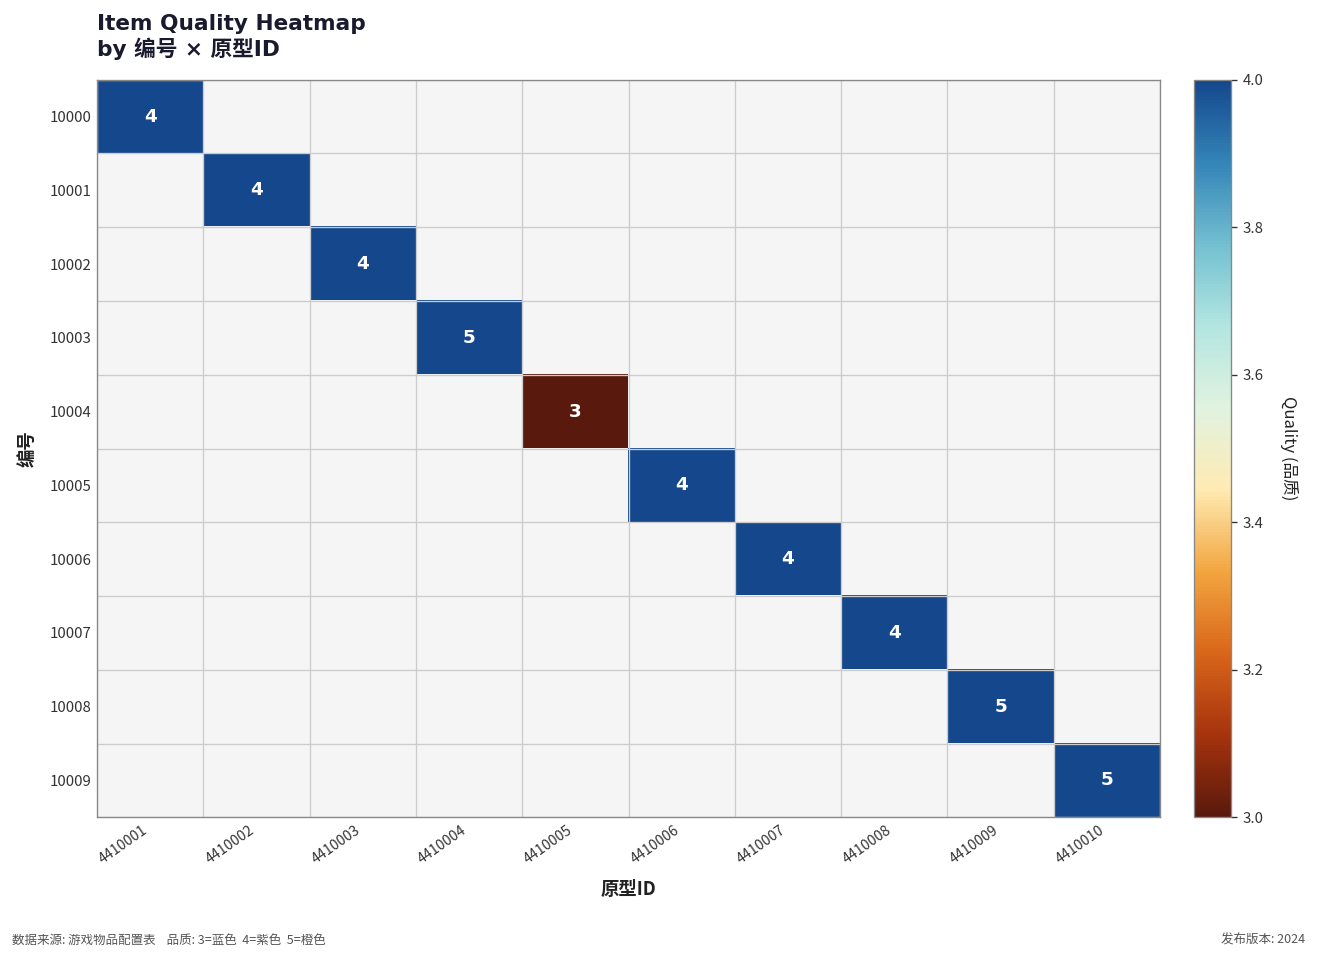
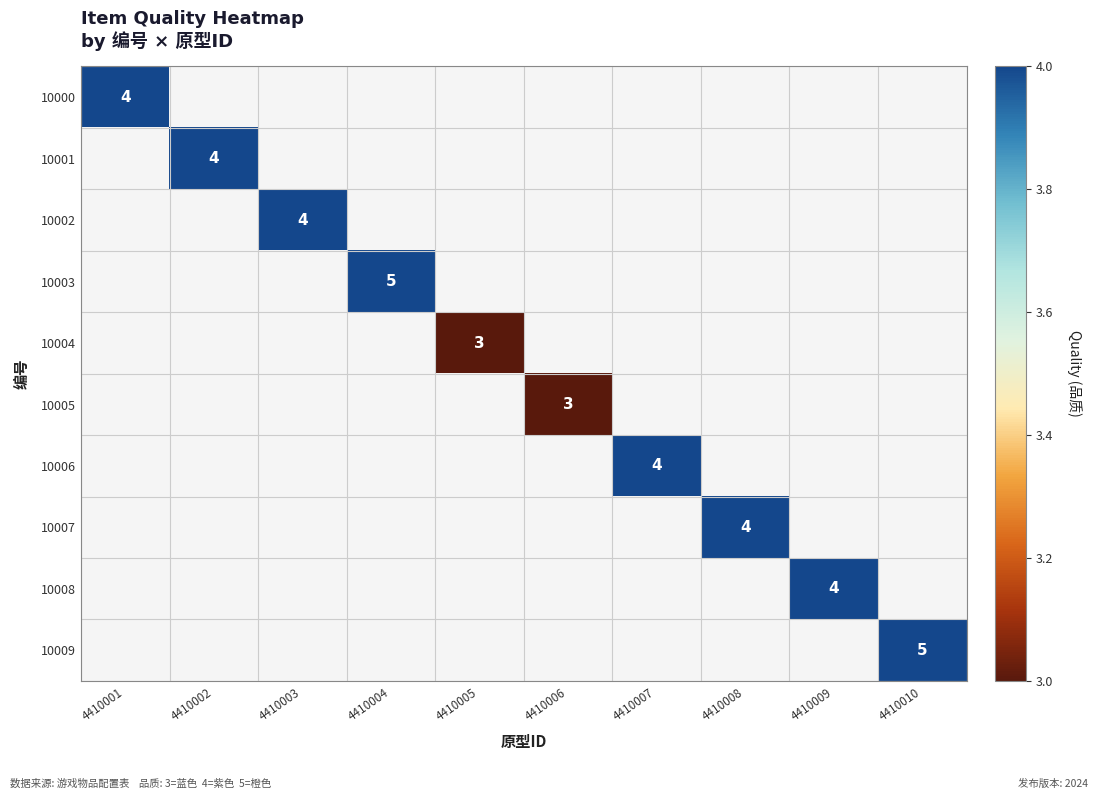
10005, 4410006: 4 -> 3
10008, 4410009: 5 -> 4
